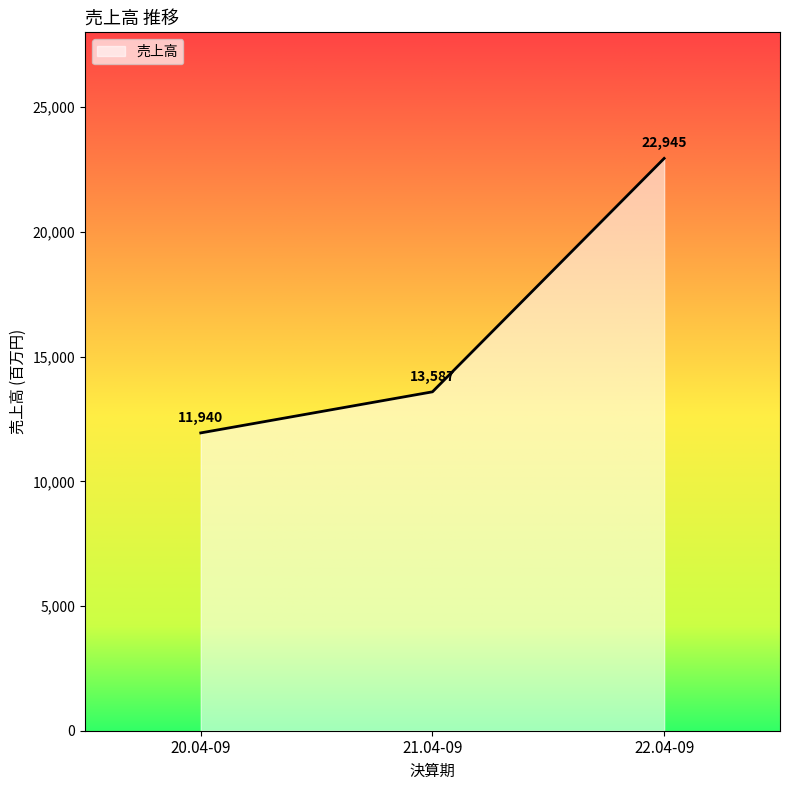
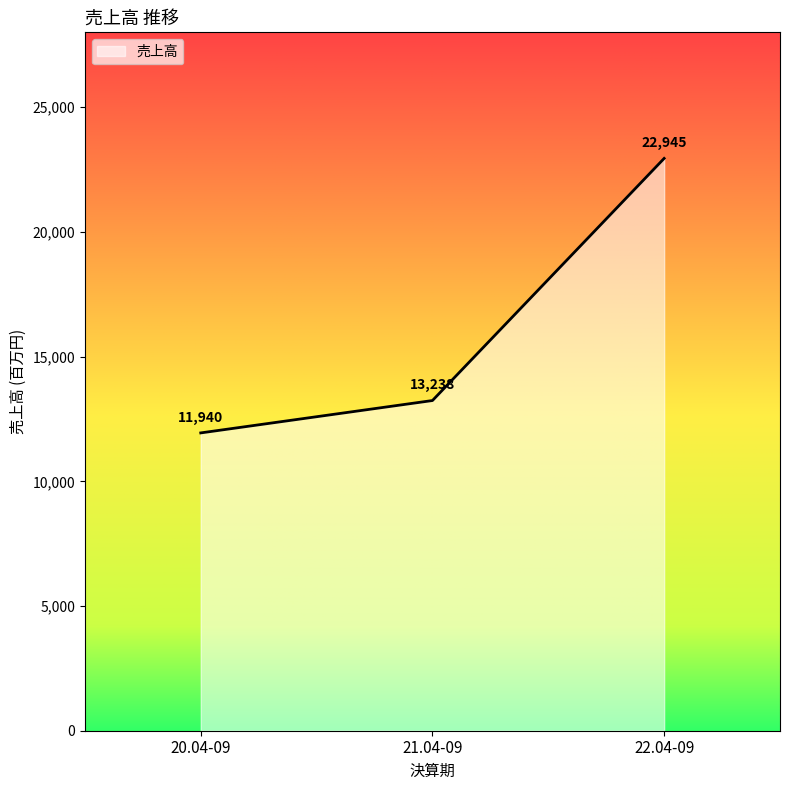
21.04-09: 13,587 -> 13,238
